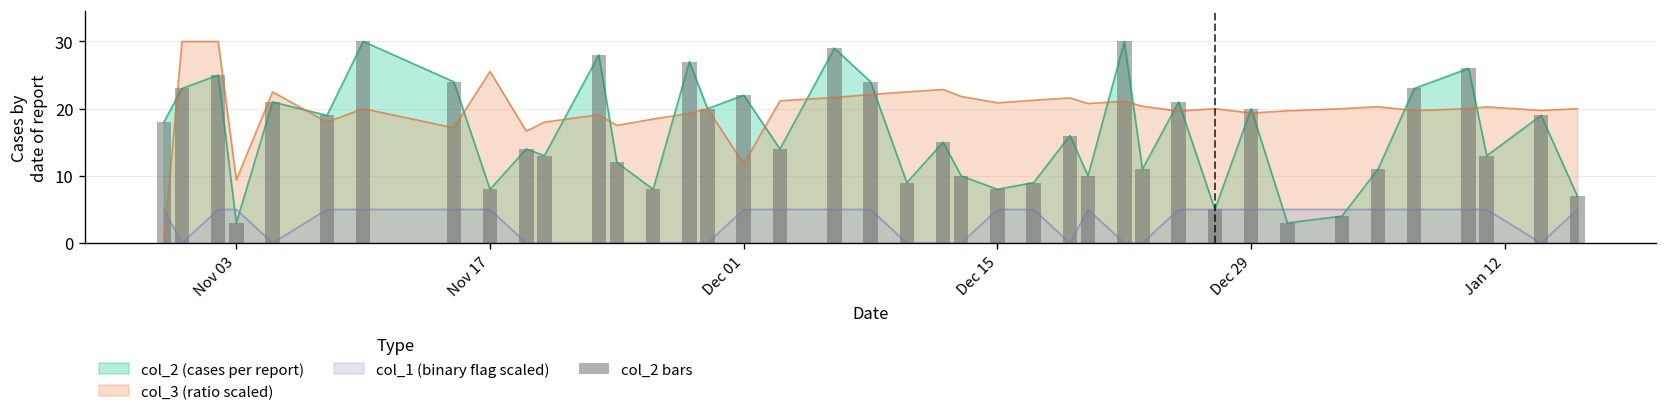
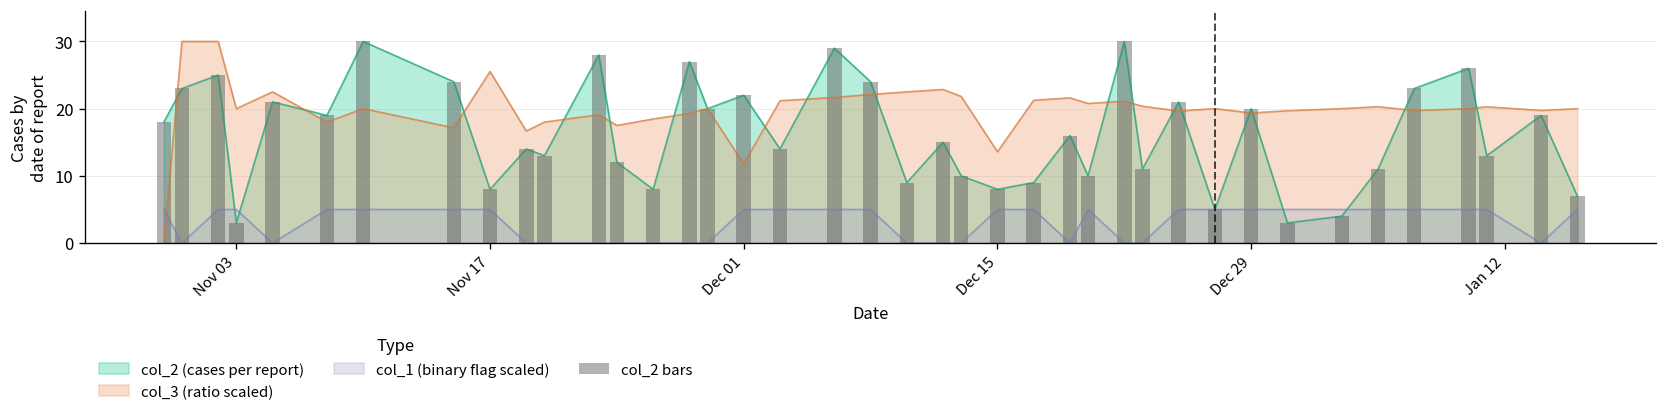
col_3 (ratio scaled), Nov 03: 9 -> 20
col_3 (ratio scaled), Dec 15: 21 -> 14
